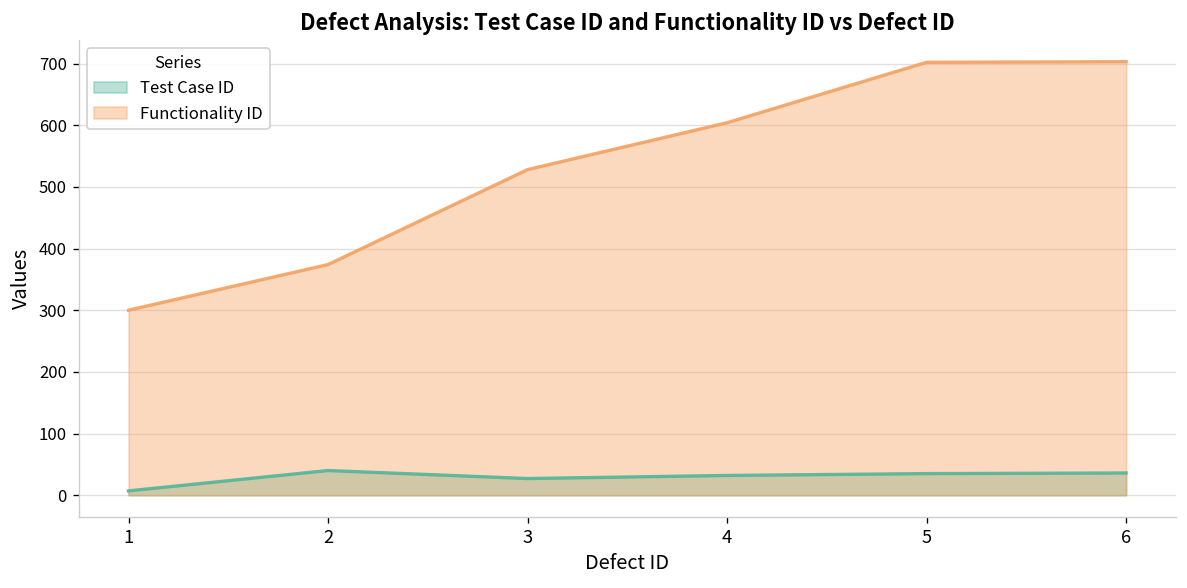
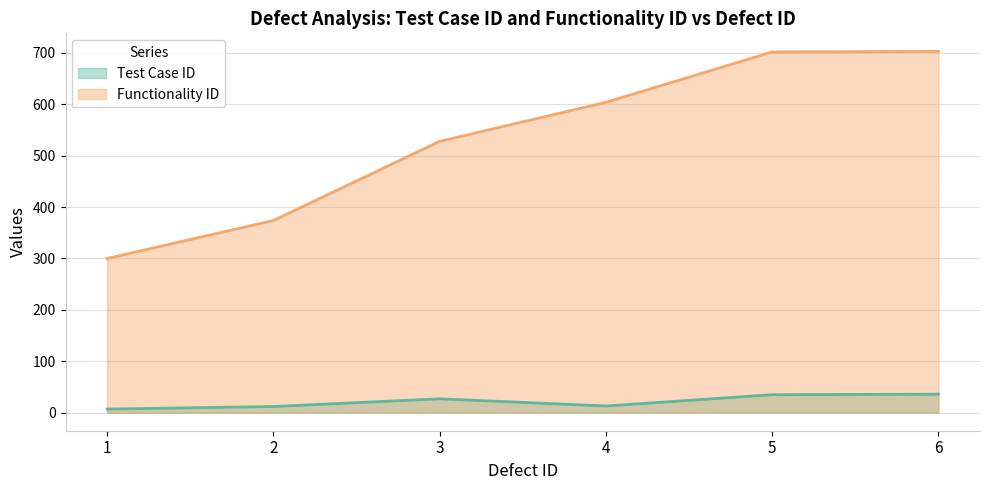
Test Case ID, 2: 40 -> 10
Test Case ID, 4: 30 -> 10
